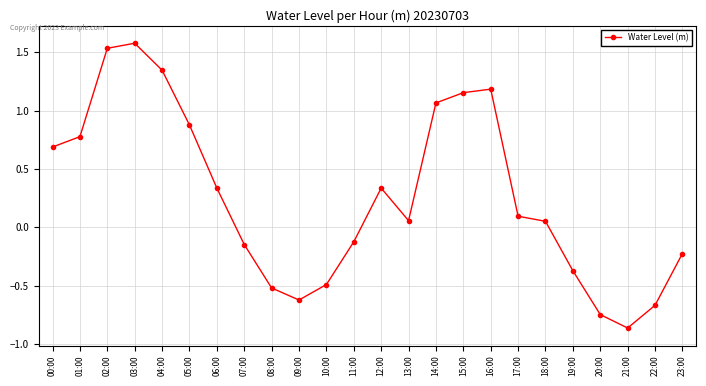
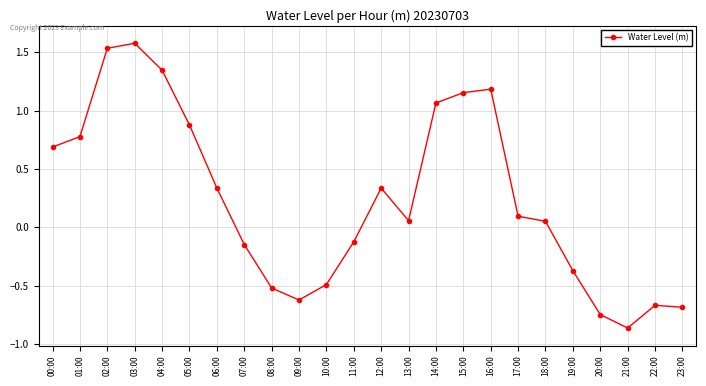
23:00: -0.22 -> -0.68
